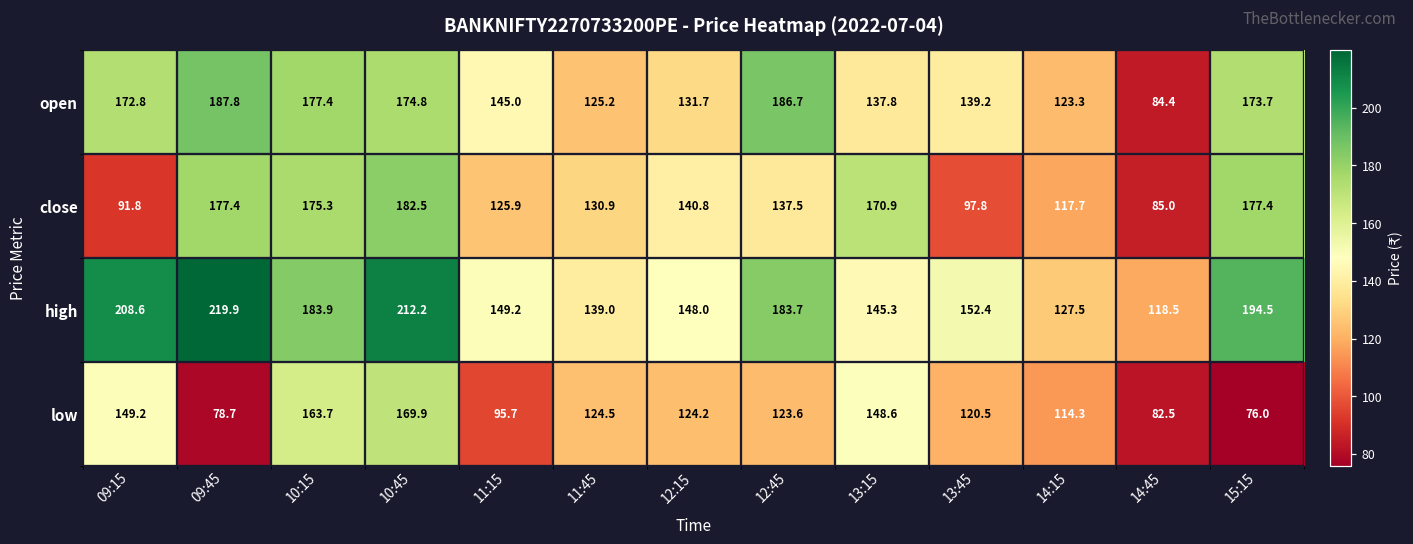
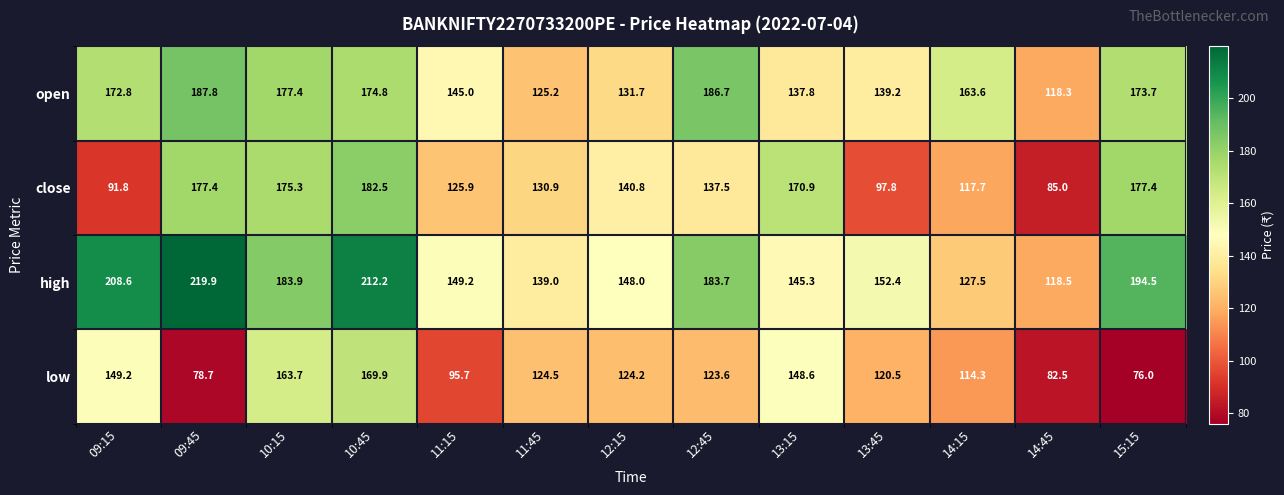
open, 14:15: 123.3 -> 163.6
open, 14:45: 84.4 -> 118.3
